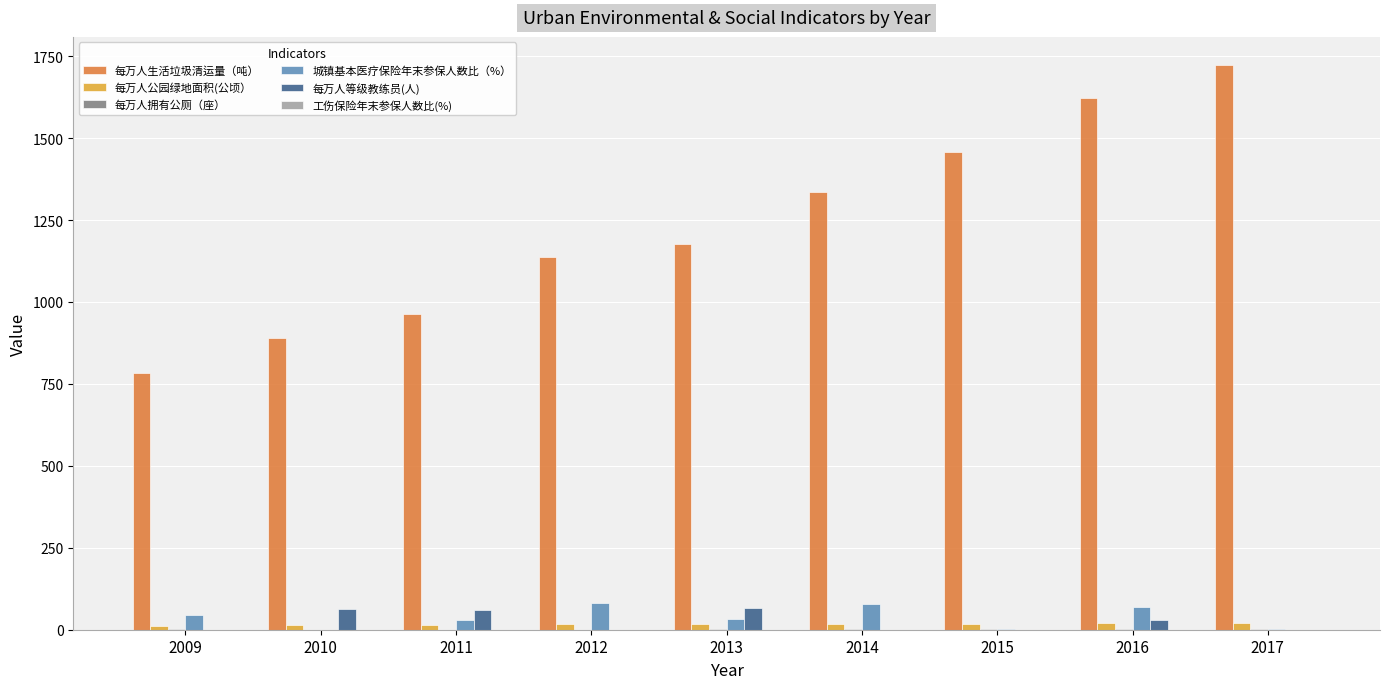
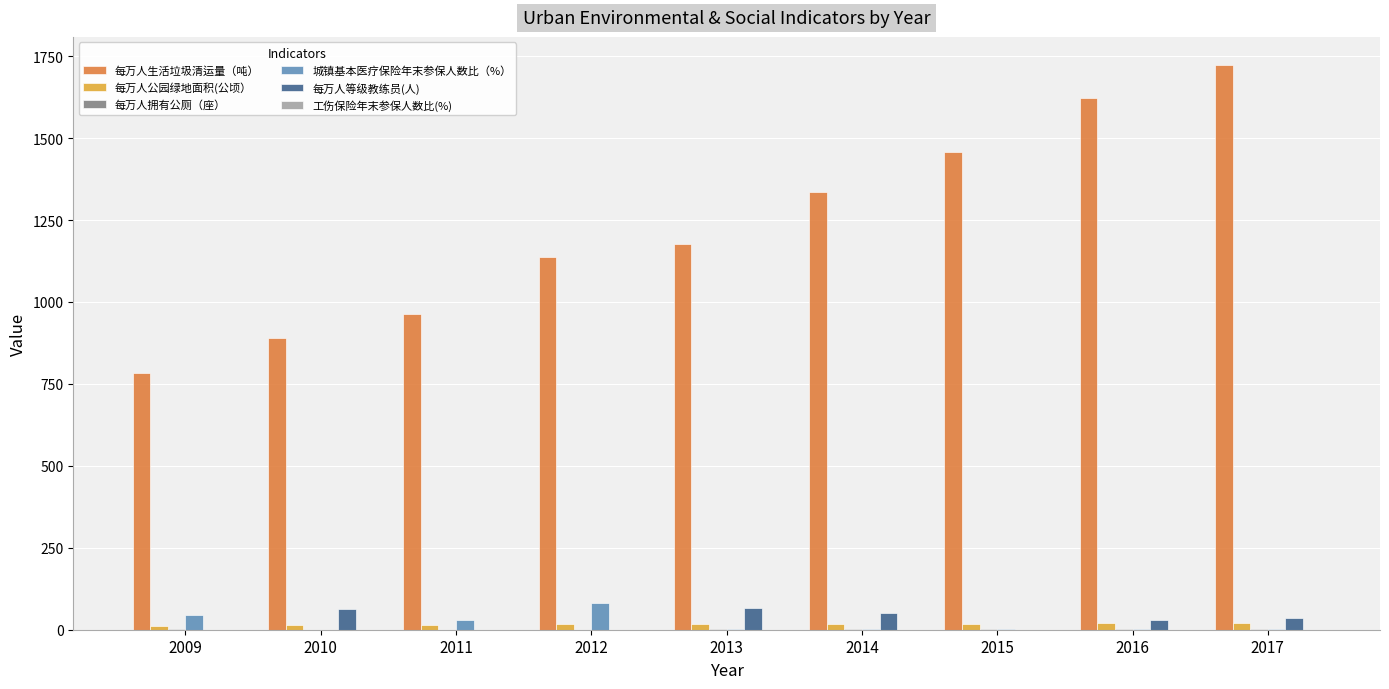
每万人等级教练员(人), 2011: 60 -> 0
城镇基本医疗保险年末参保人数比（%）, 2013: 30 -> 0
城镇基本医疗保险年末参保人数比（%）, 2014: 80 -> 0
每万人等级教练员(人), 2014: 0 -> 50
城镇基本医疗保险年末参保人数比（%）, 2016: 70 -> 0
每万人等级教练员(人), 2017: 0 -> 40
